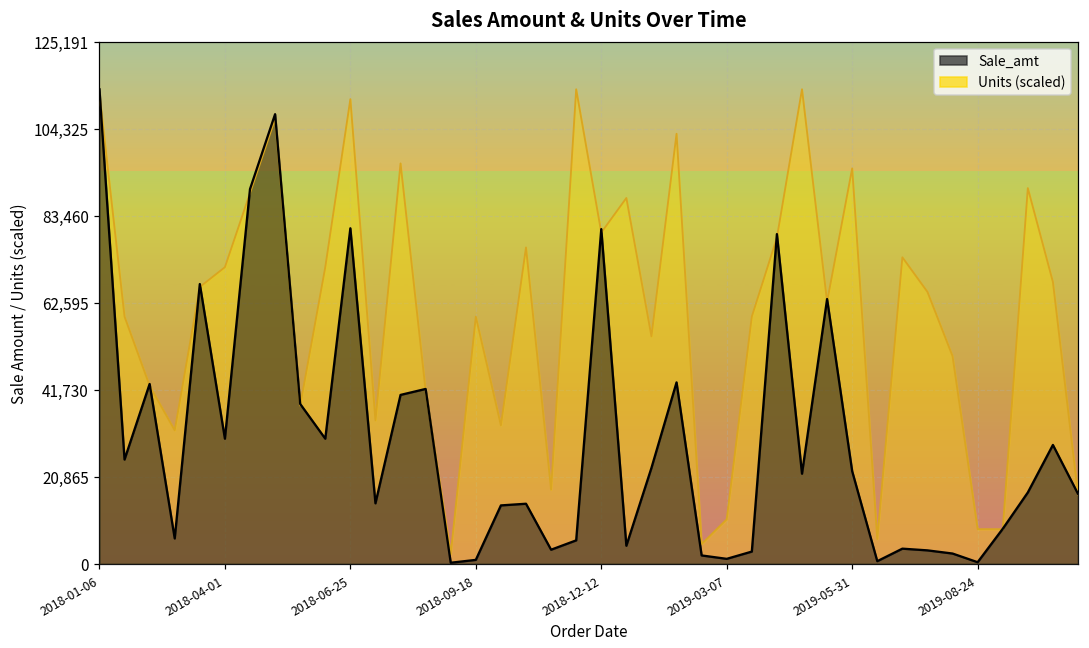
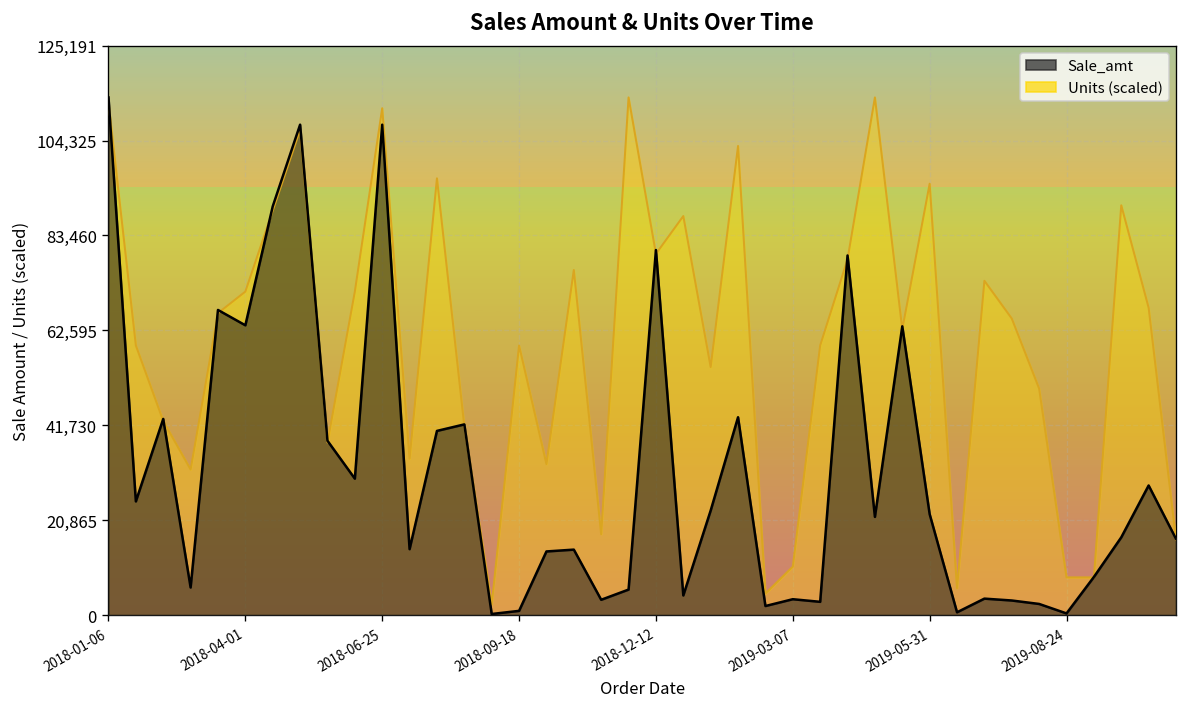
Sale_amt, 2018-04-01: 30,000 -> 64,000
Sale_amt, 2018-06-25: 80,000 -> 108,000
Sale_amt, 2019-03-07: 1,000 -> 4,000
